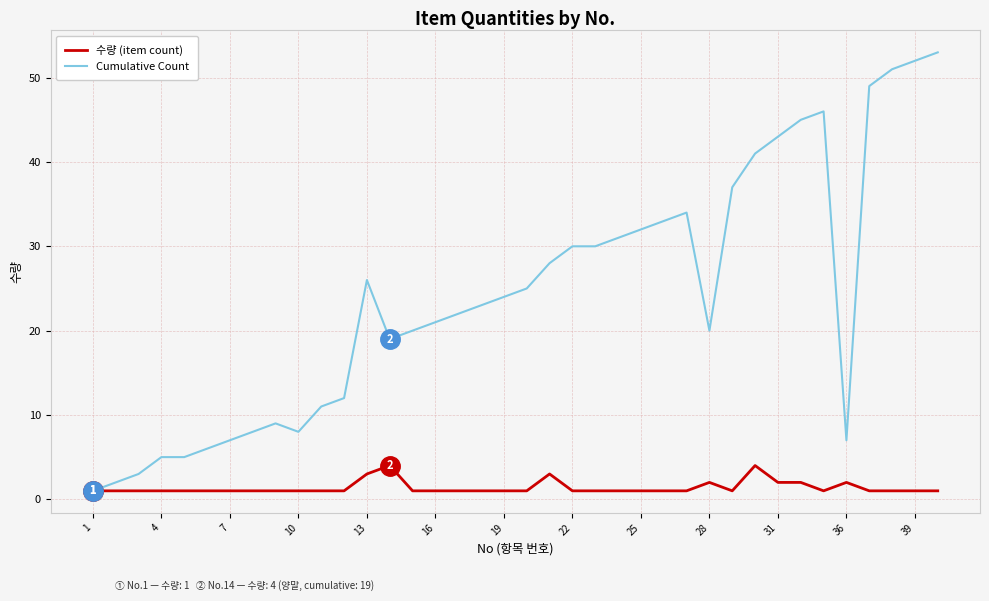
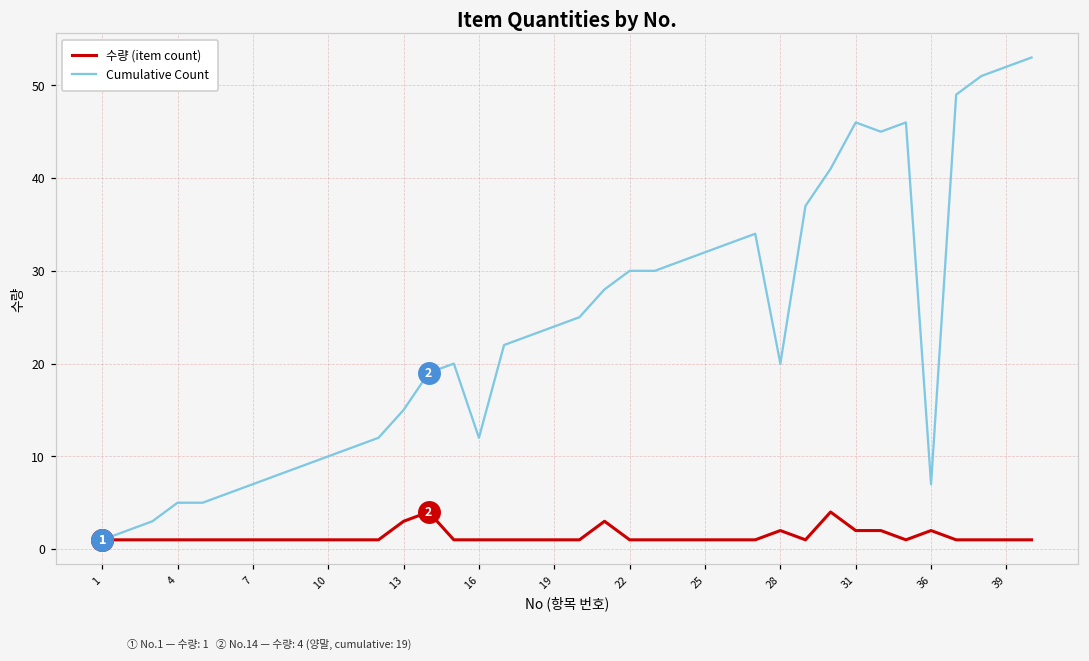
Cumulative Count, 10: 8 -> 10
Cumulative Count, 13: 26 -> 15
Cumulative Count, 16: 21 -> 12
Cumulative Count, 31: 43 -> 46
